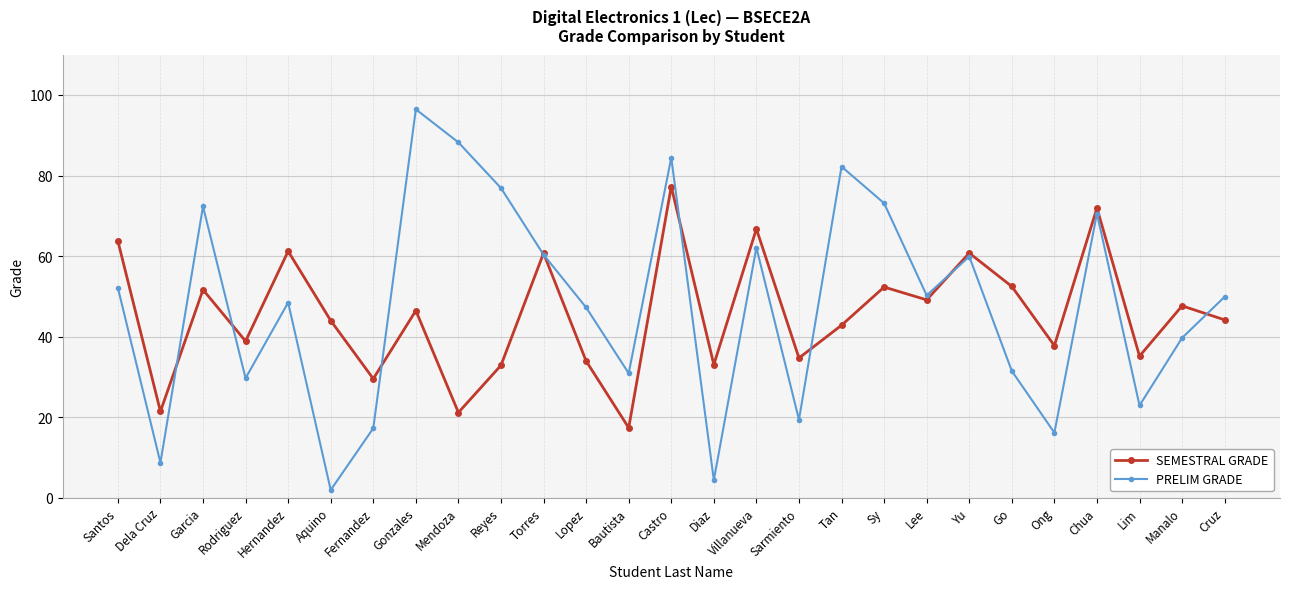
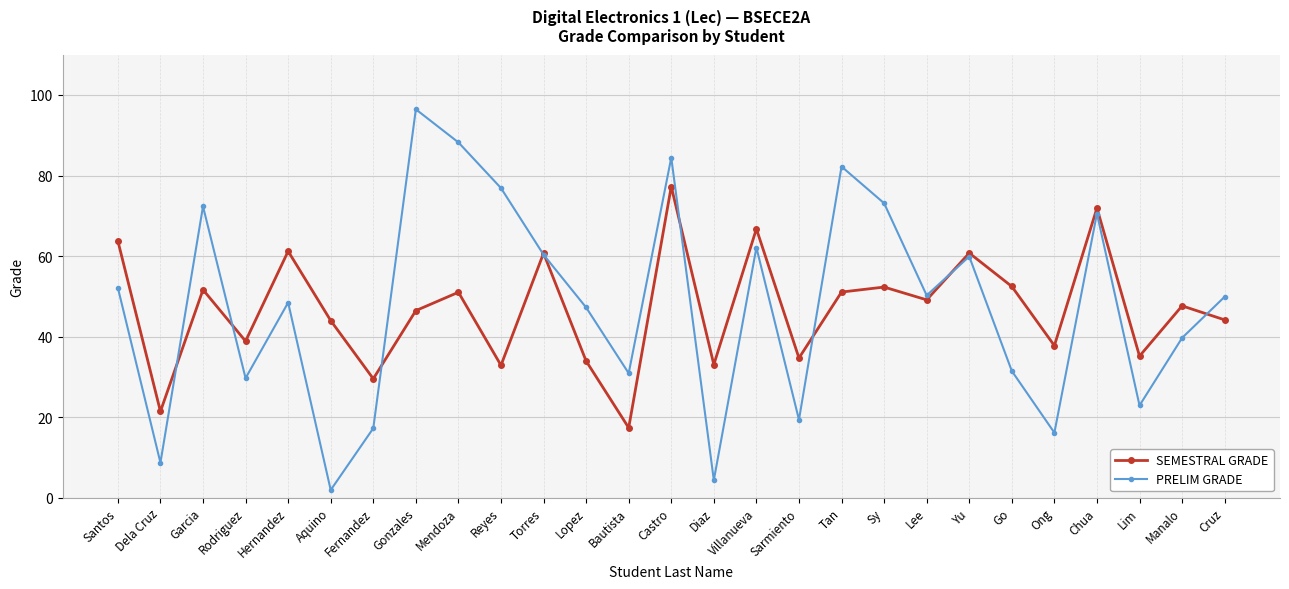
SEMESTRAL GRADE, Mendoza: 21 -> 51
SEMESTRAL GRADE, Tan: 43 -> 51
